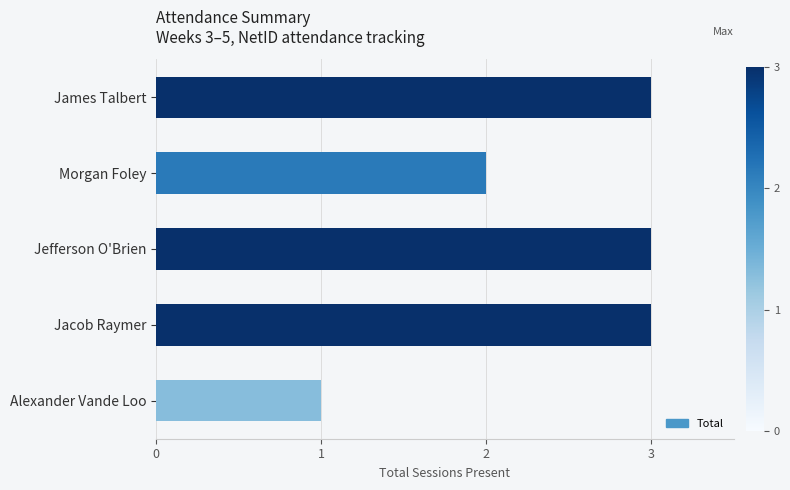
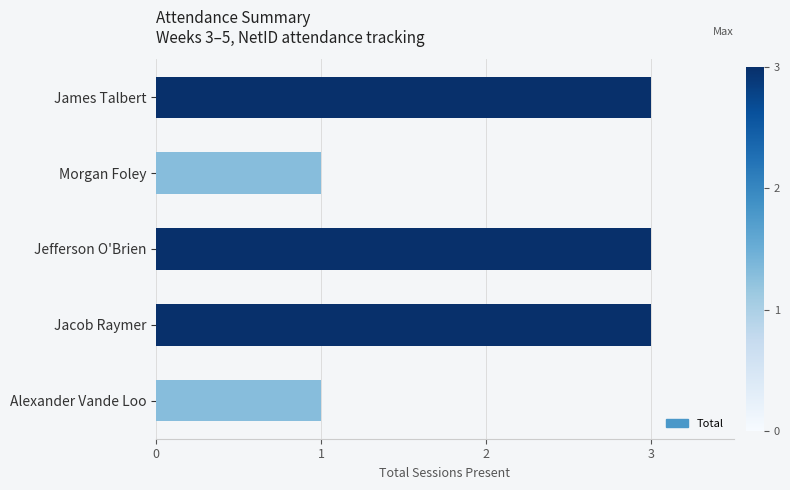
Morgan Foley: 2 -> 1
